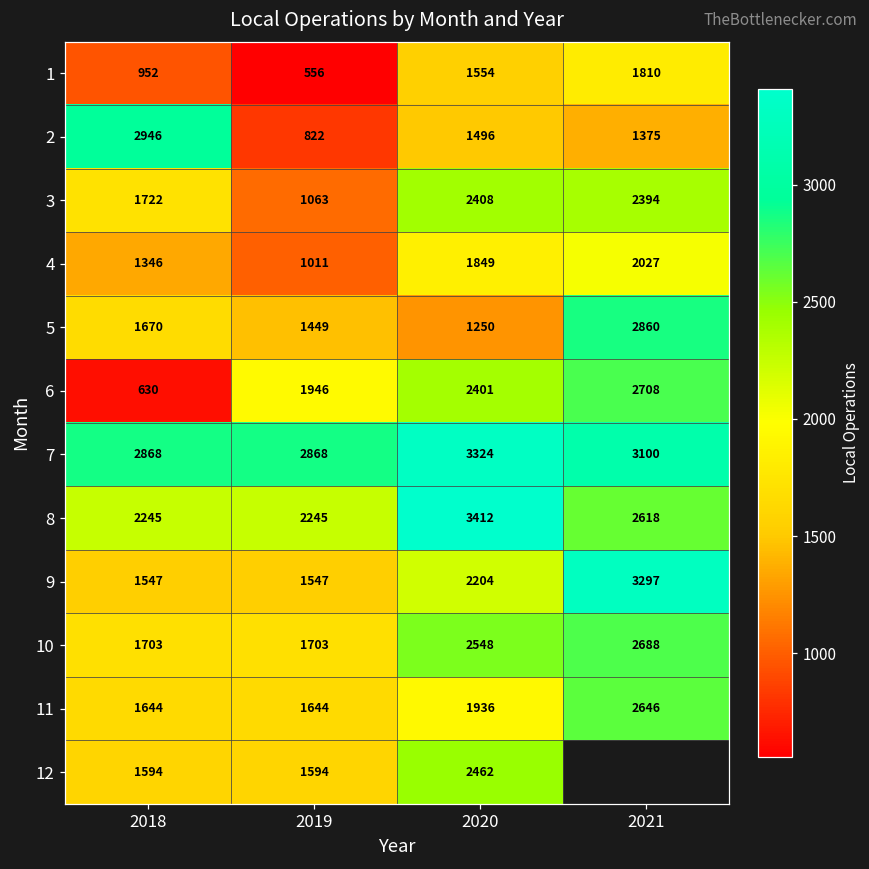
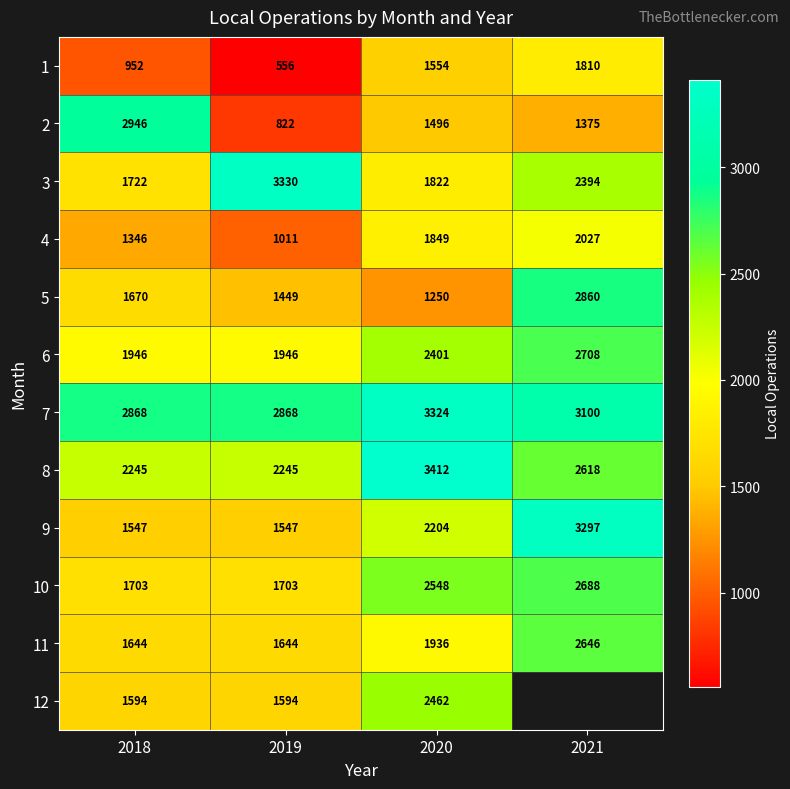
3, 2019: 1063 -> 3330
3, 2020: 2408 -> 1822
6, 2018: 630 -> 1946
